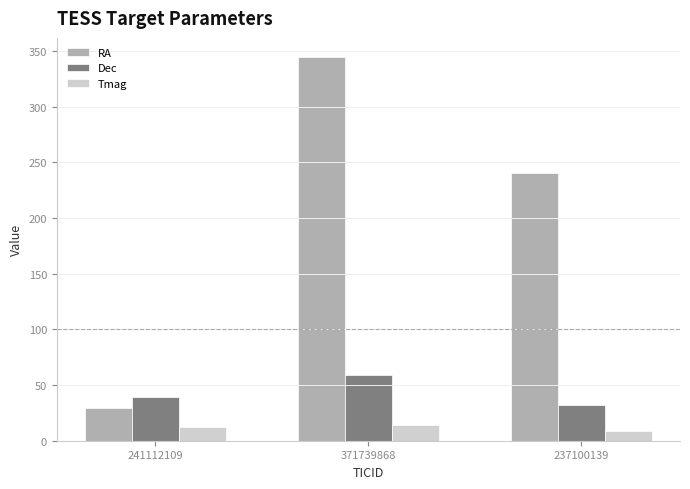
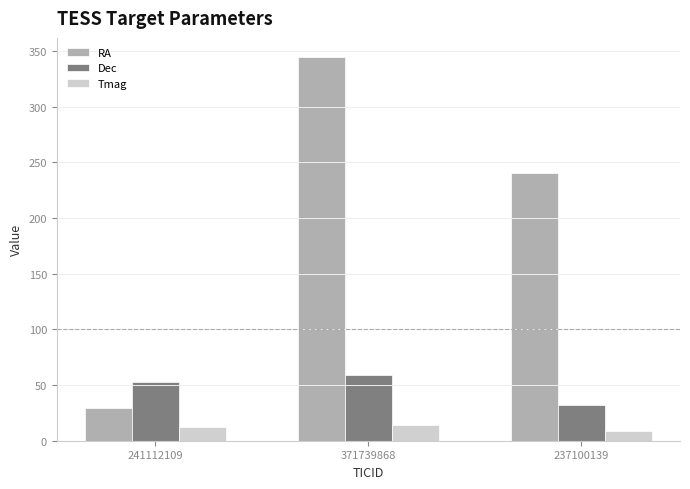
Dec, 241112109: 39 -> 53
